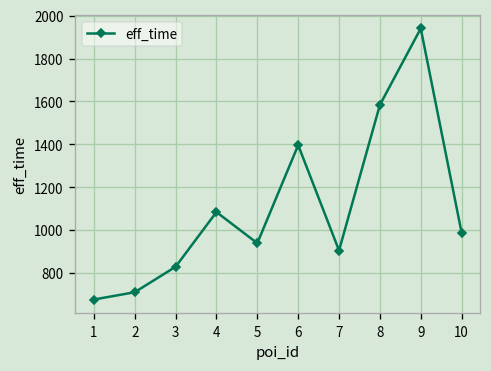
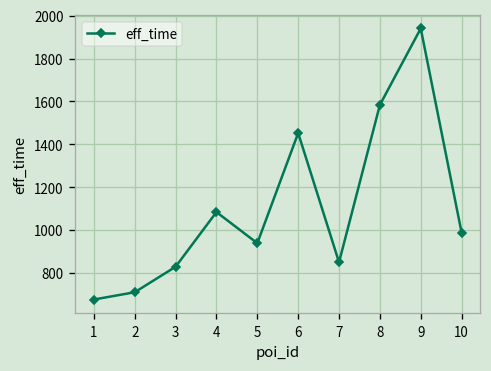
6: 1400 -> 1450
7: 900 -> 850
